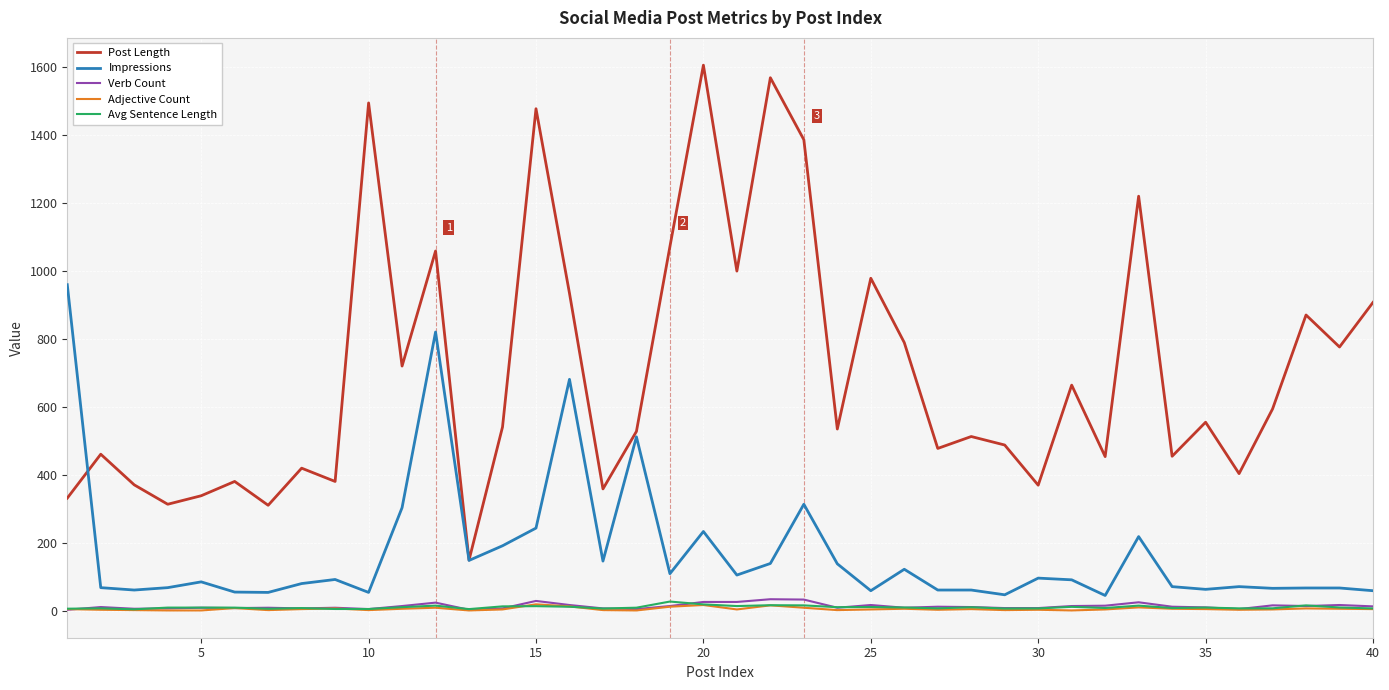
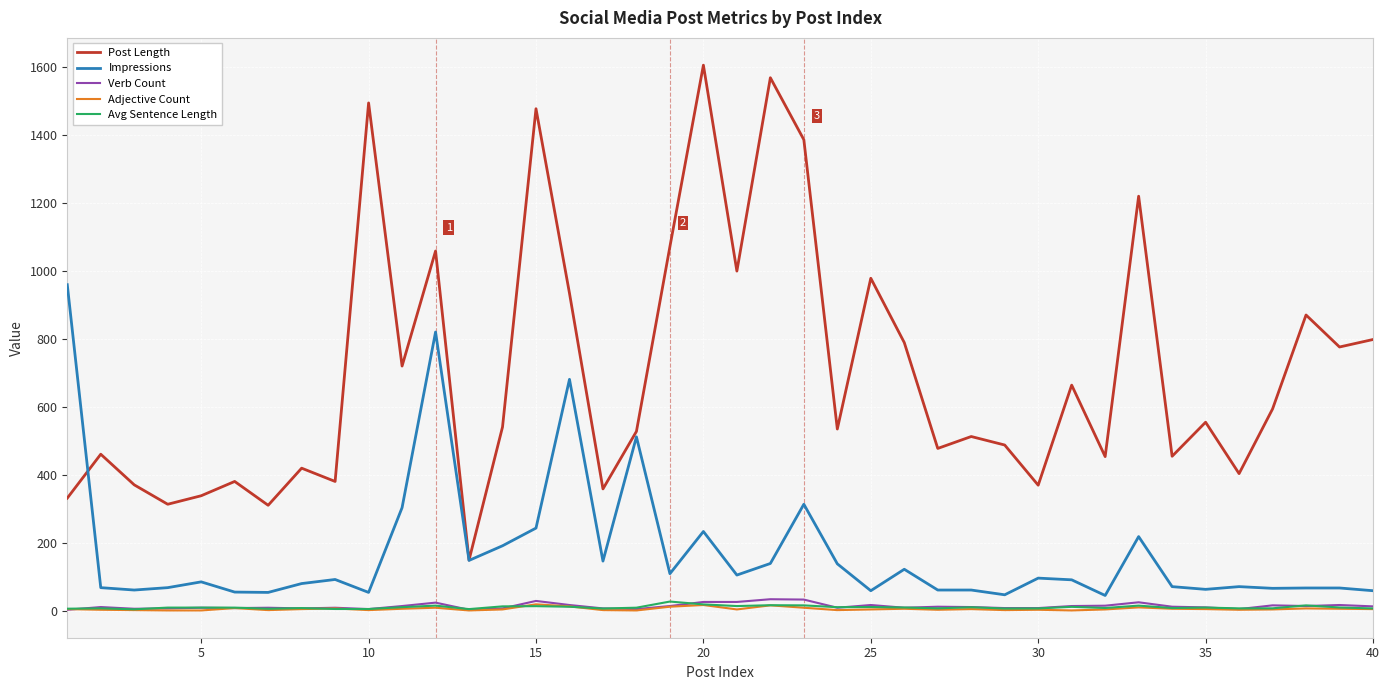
Post Length, 40: 910 -> 800
